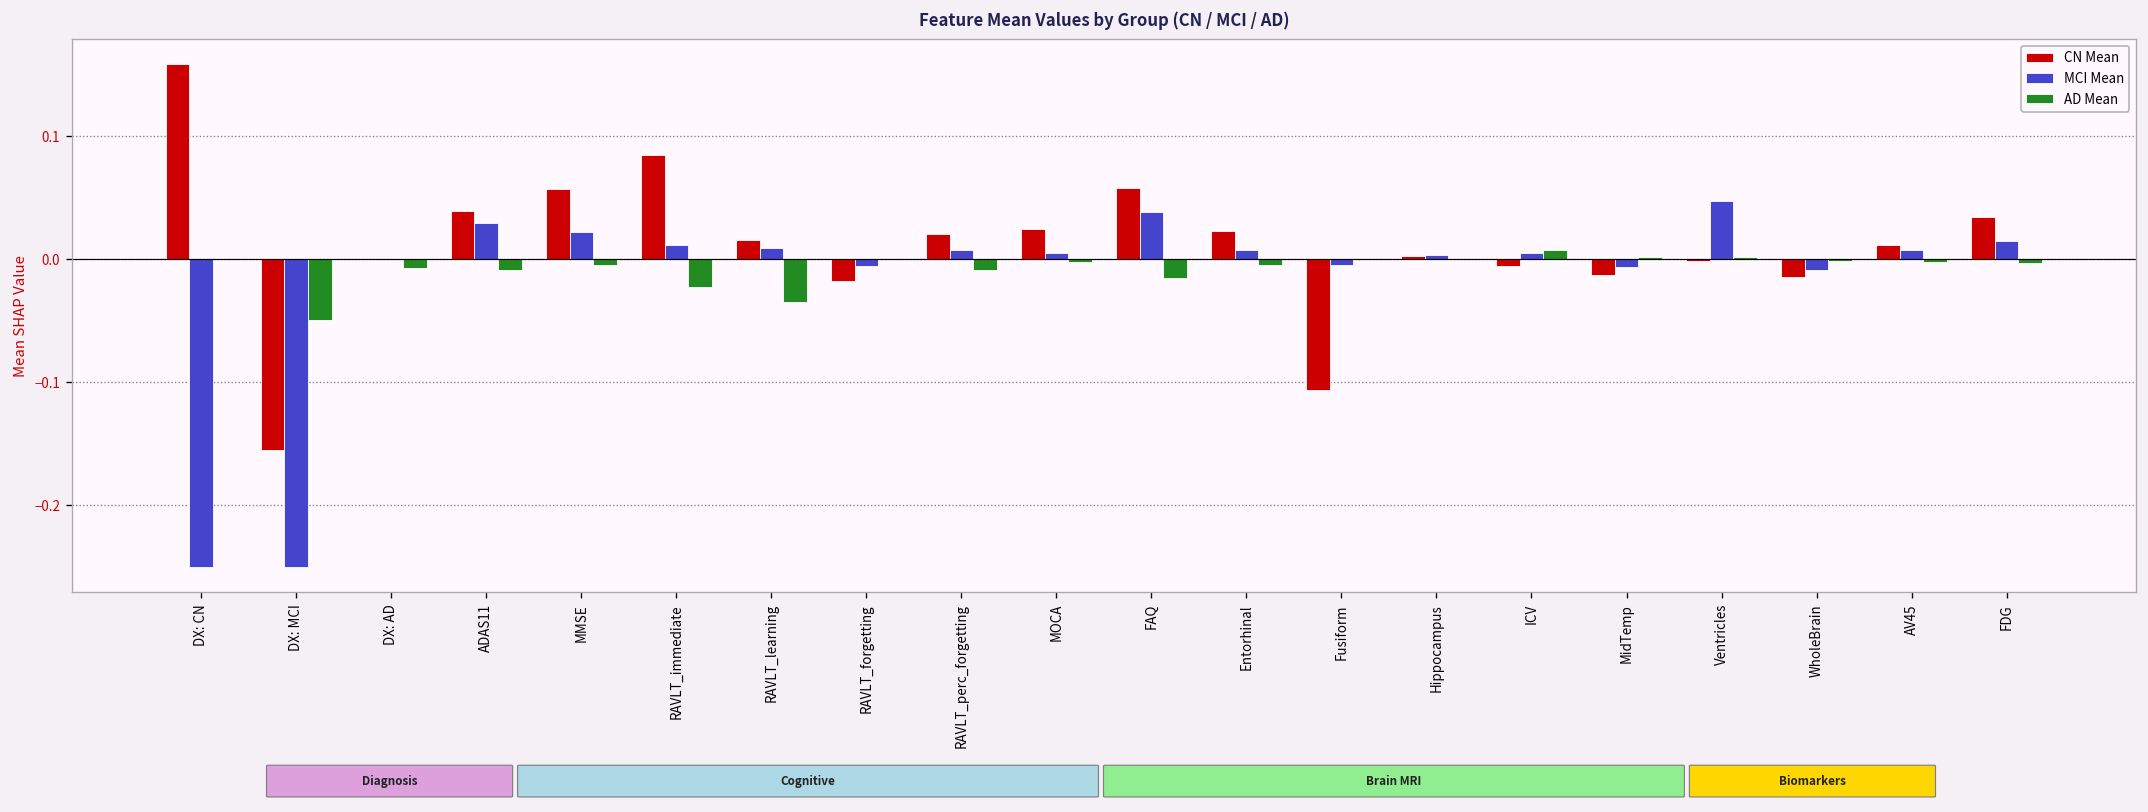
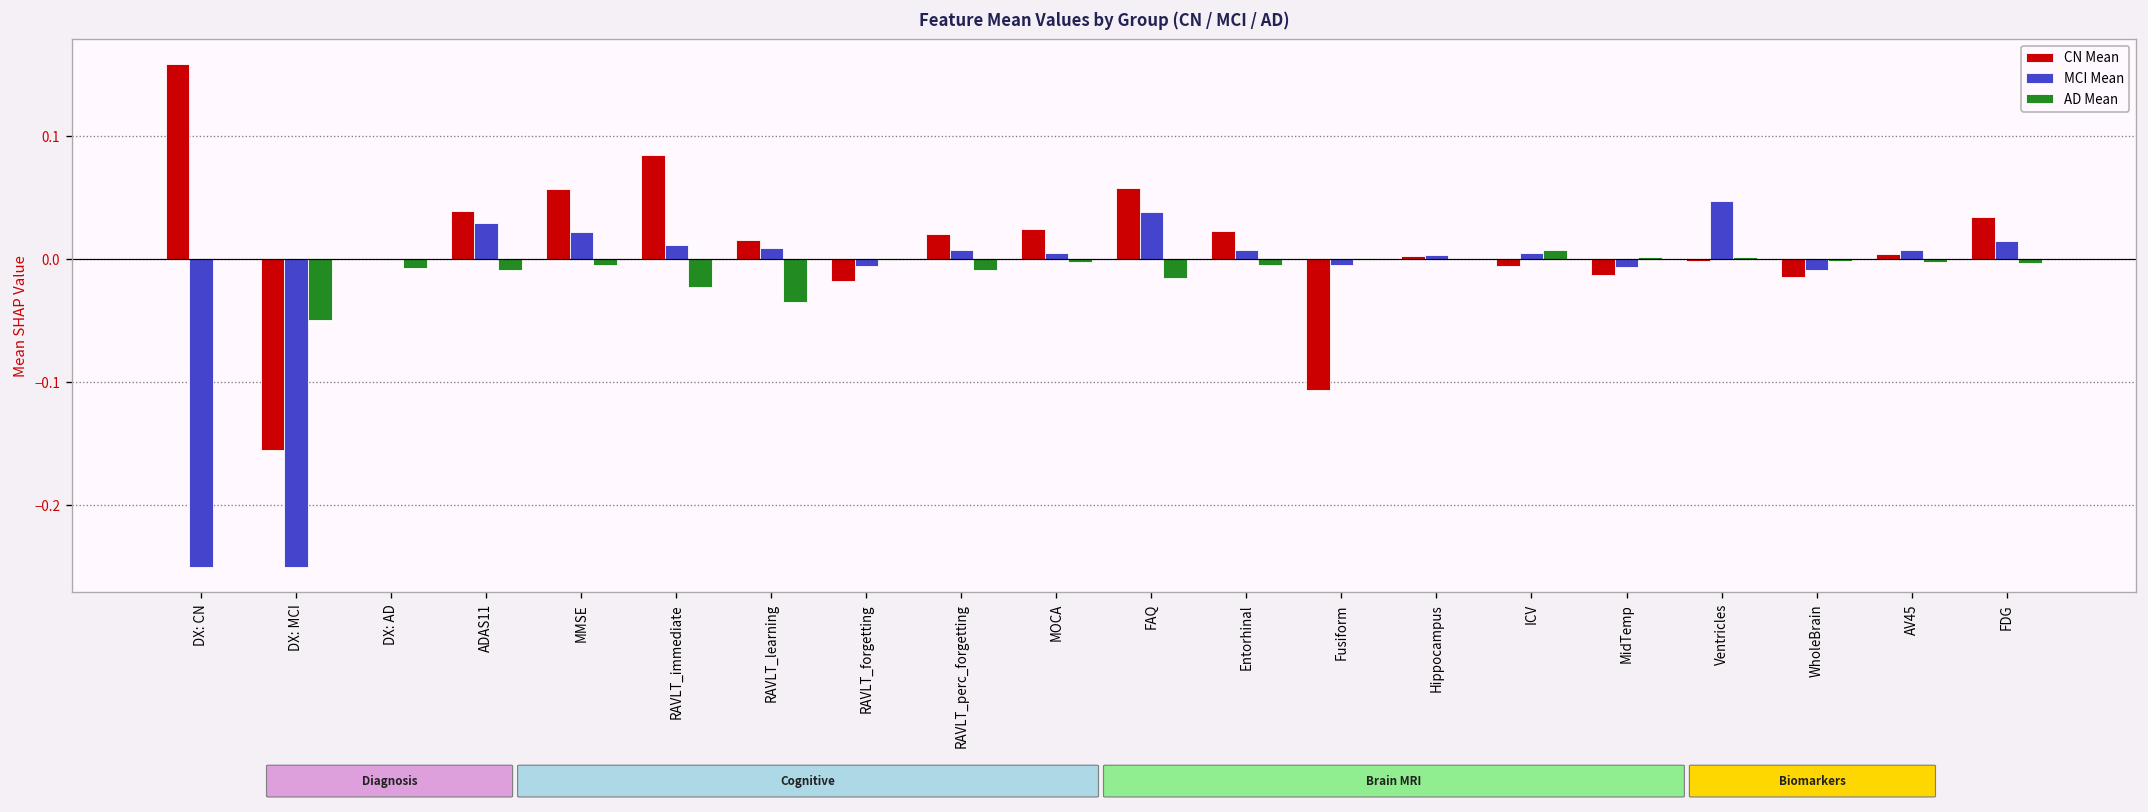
CN Mean, AV45: 0.012 -> 0.004
